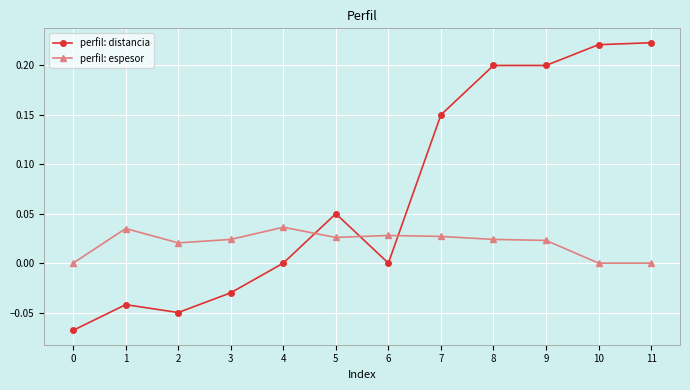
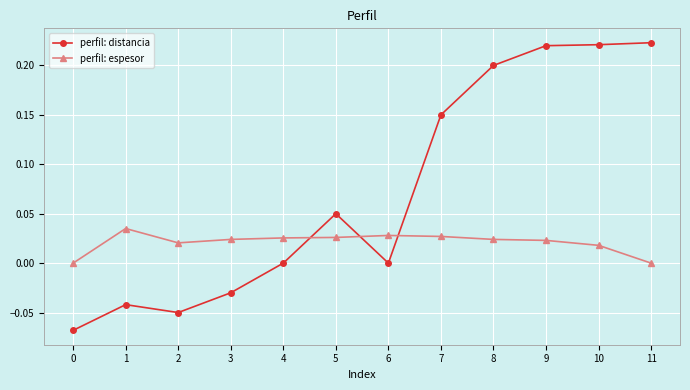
perfil: espesor, 4: 0.04 -> 0.03
perfil: distancia, 9: 0.20 -> 0.22
perfil: espesor, 10: 0.00 -> 0.02
